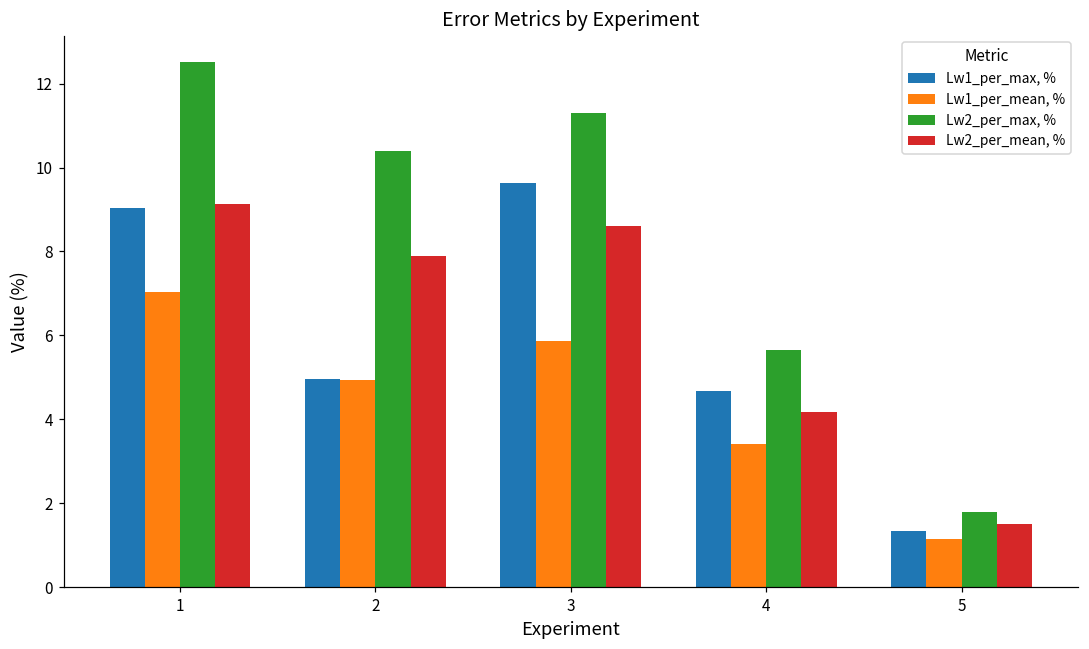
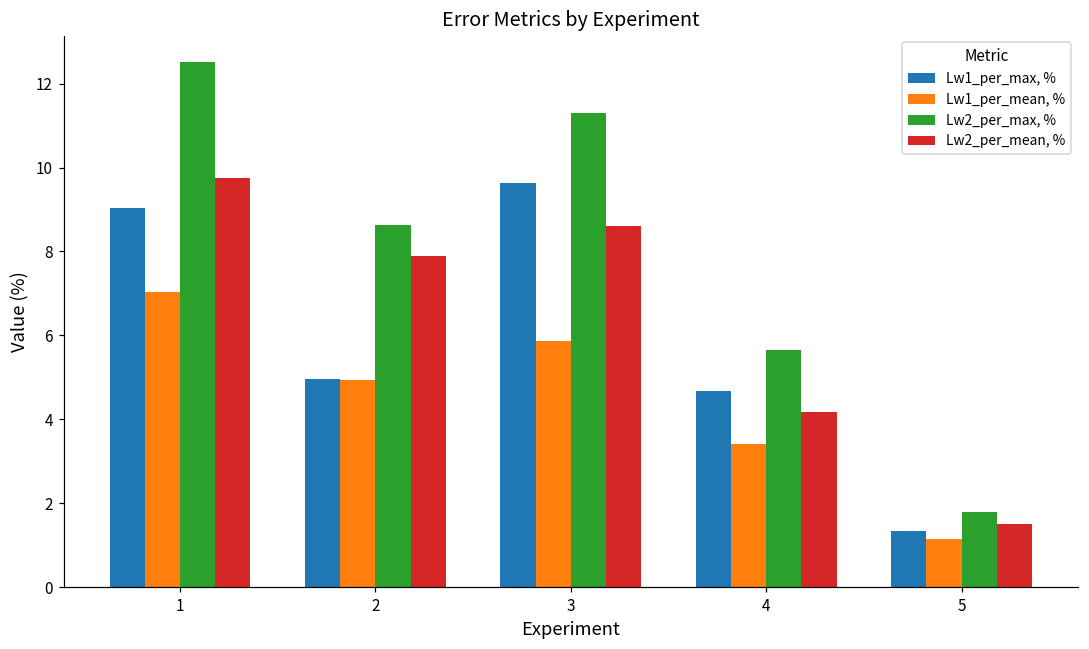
Lw2_per_mean, %, 1: 9.1 -> 9.8
Lw2_per_max, %, 2: 10.4 -> 8.6
